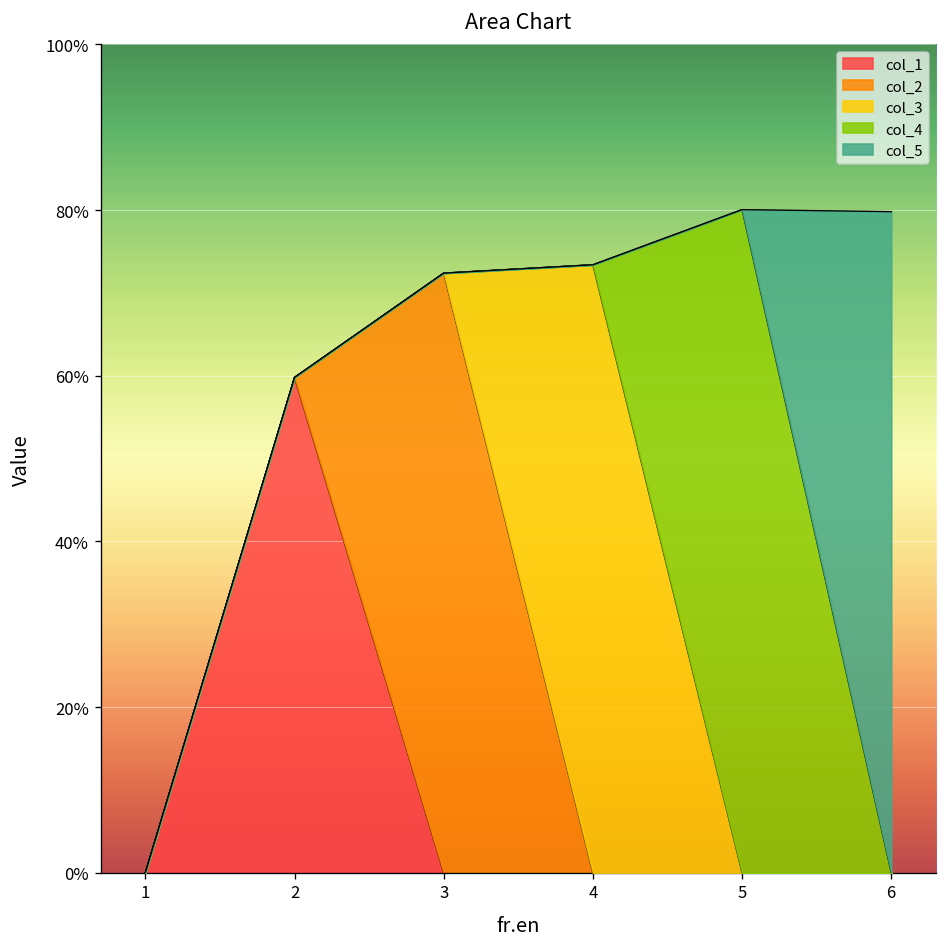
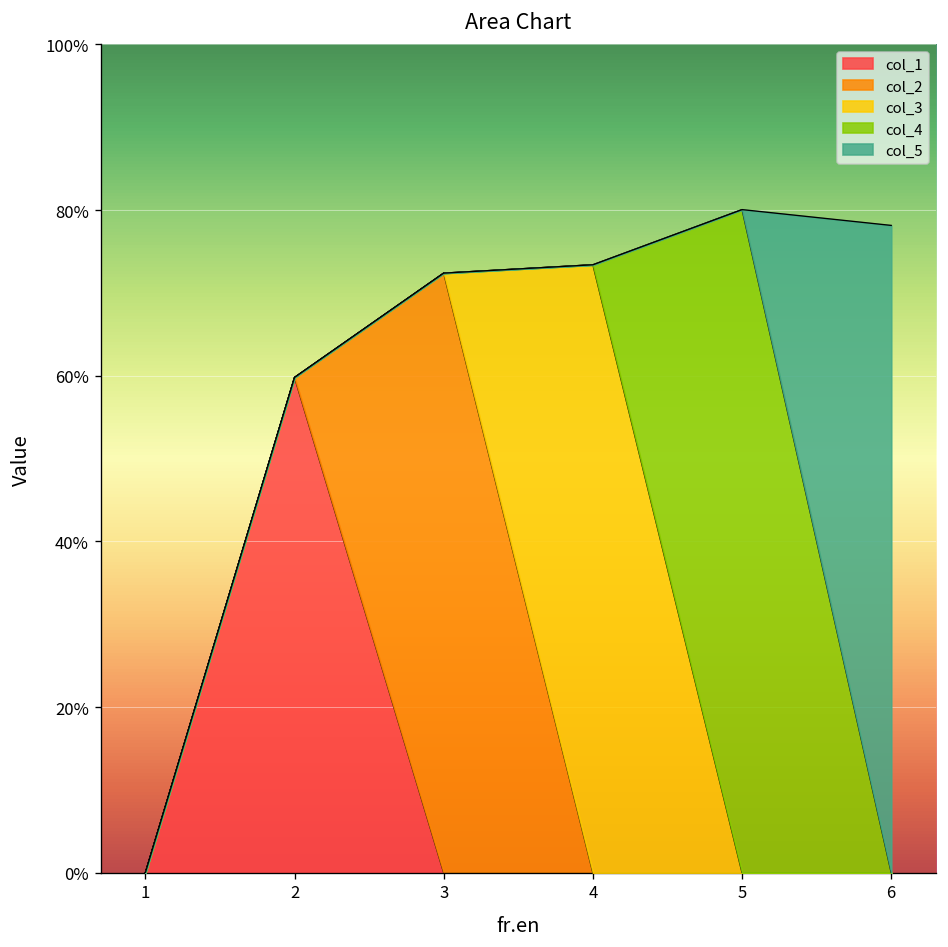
col_5, 6: 80% -> 78%
